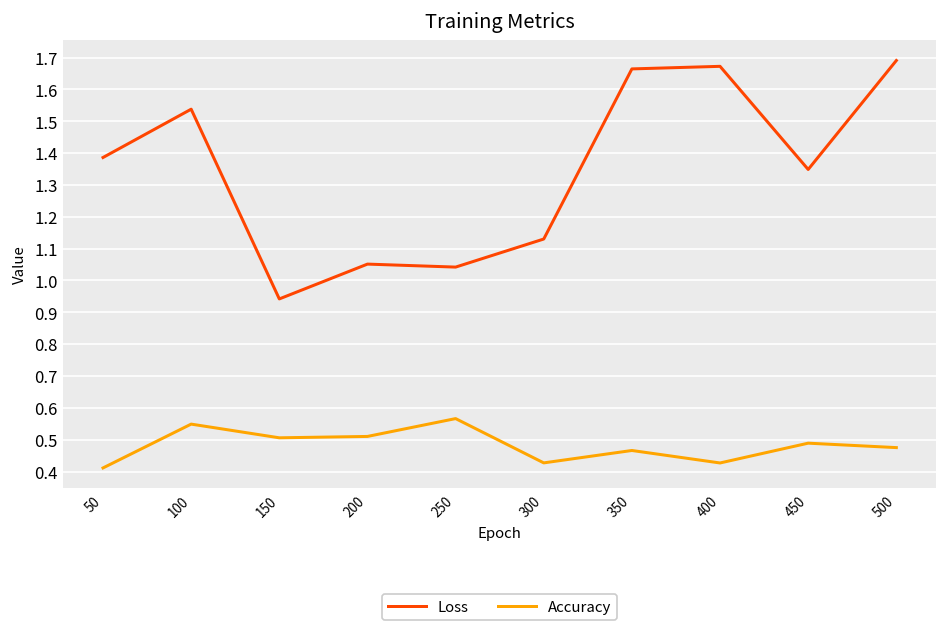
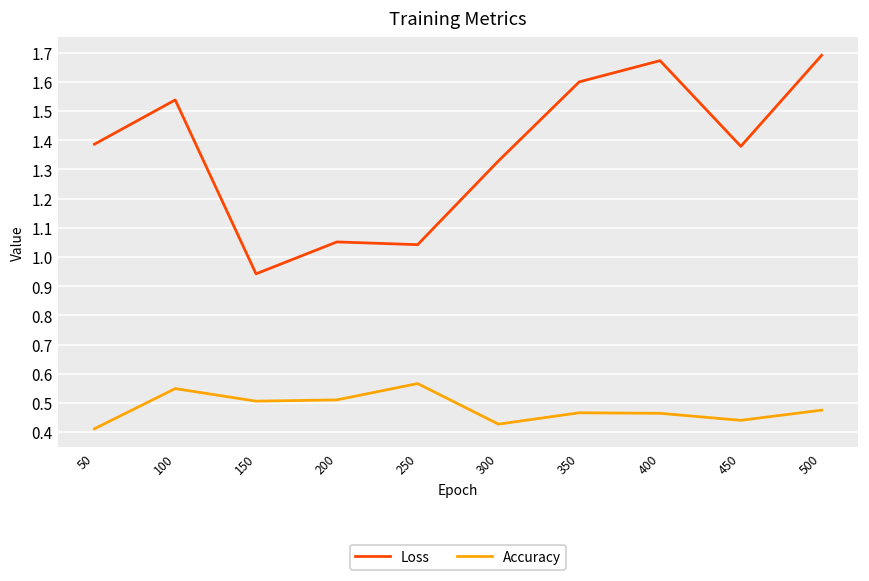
Loss, 300: 1.13 -> 1.33
Loss, 350: 1.66 -> 1.60
Accuracy, 400: 0.43 -> 0.46
Loss, 450: 1.35 -> 1.38
Accuracy, 450: 0.49 -> 0.44
